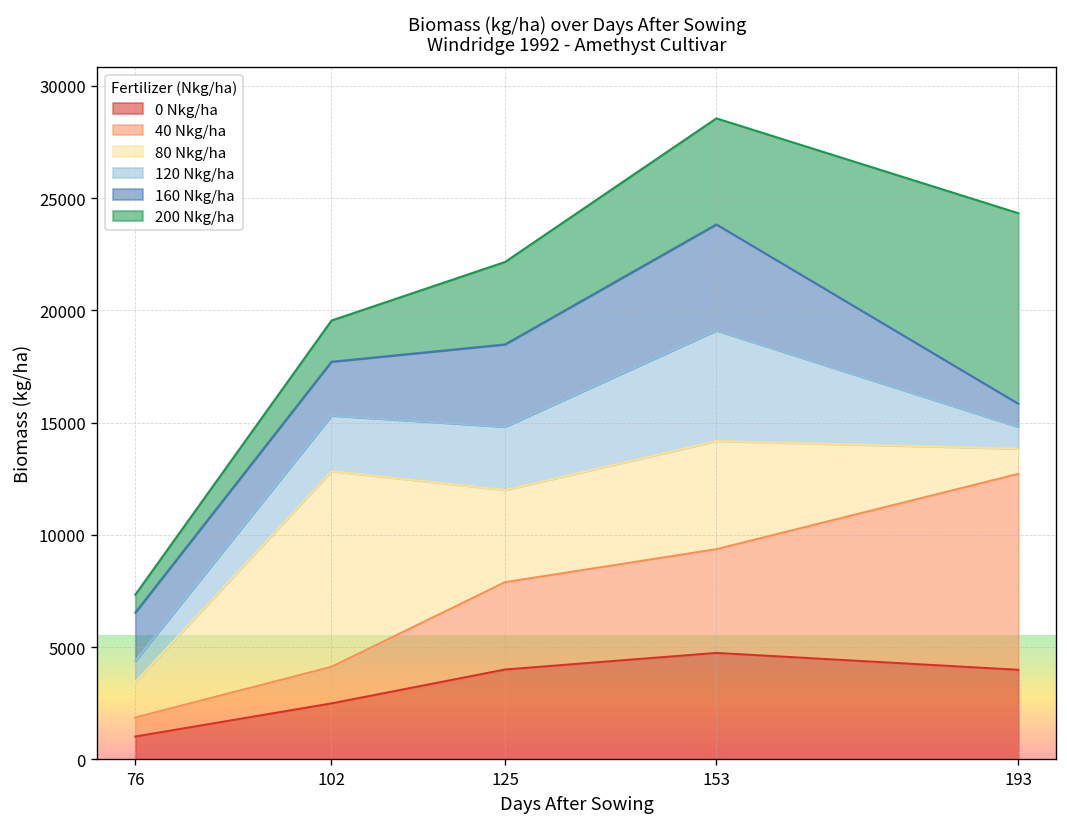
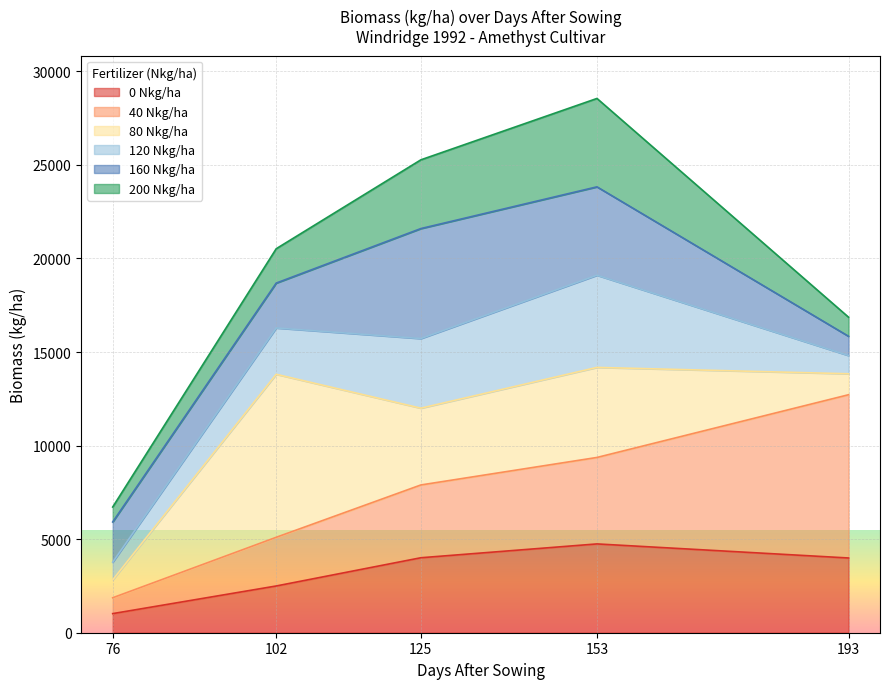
80 Nkg/ha, 76: 1600 -> 1000
40 Nkg/ha, 102: 1600 -> 2600
120 Nkg/ha, 125: 2800 -> 3700
160 Nkg/ha, 125: 3700 -> 5900
200 Nkg/ha, 193: 8500 -> 1000
